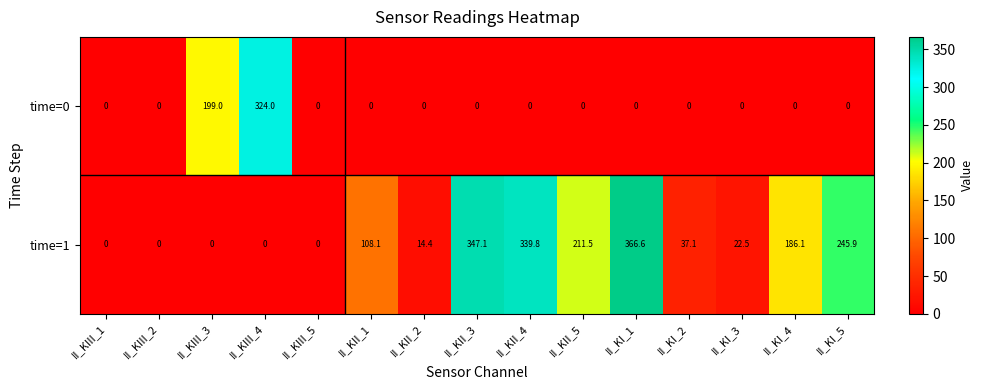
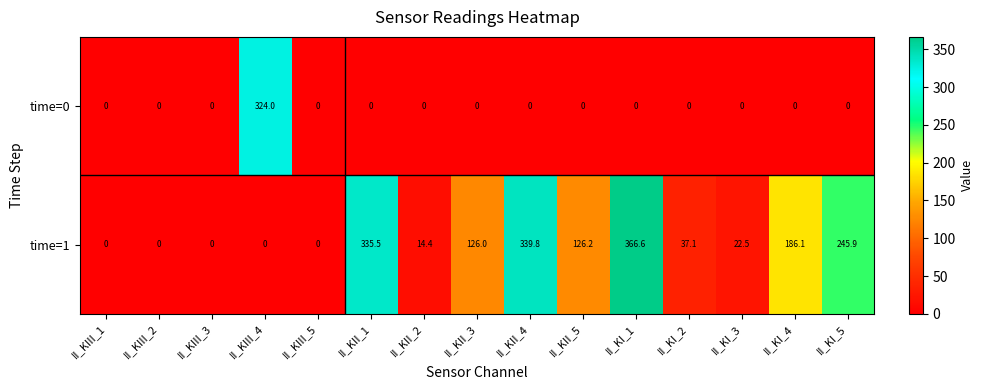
time=0, II_KIII_3: 199.0 -> 0
time=1, II_KII_1: 108.1 -> 335.5
time=1, II_KII_3: 347.1 -> 126.0
time=1, II_KII_5: 211.5 -> 126.2
